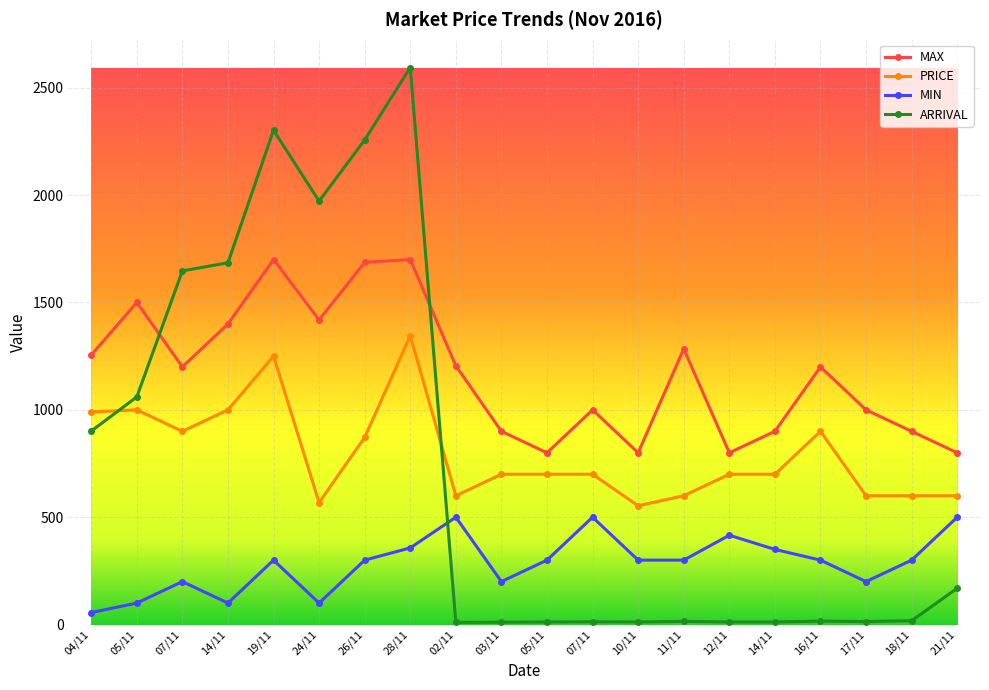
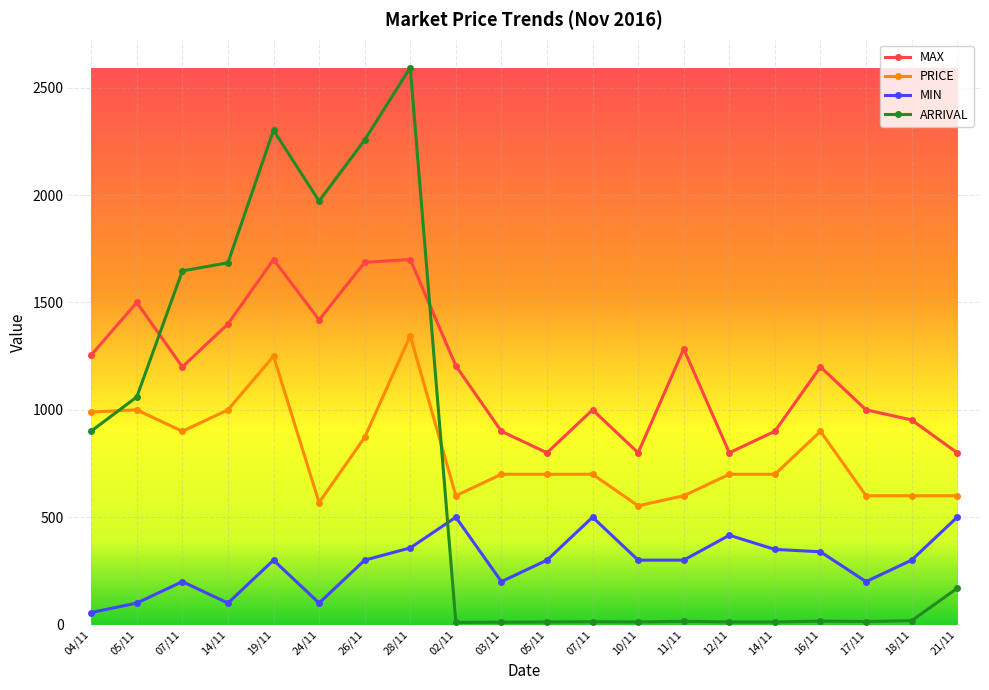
MIN, 16/11: 300 -> 340
MAX, 18/11: 900 -> 950
